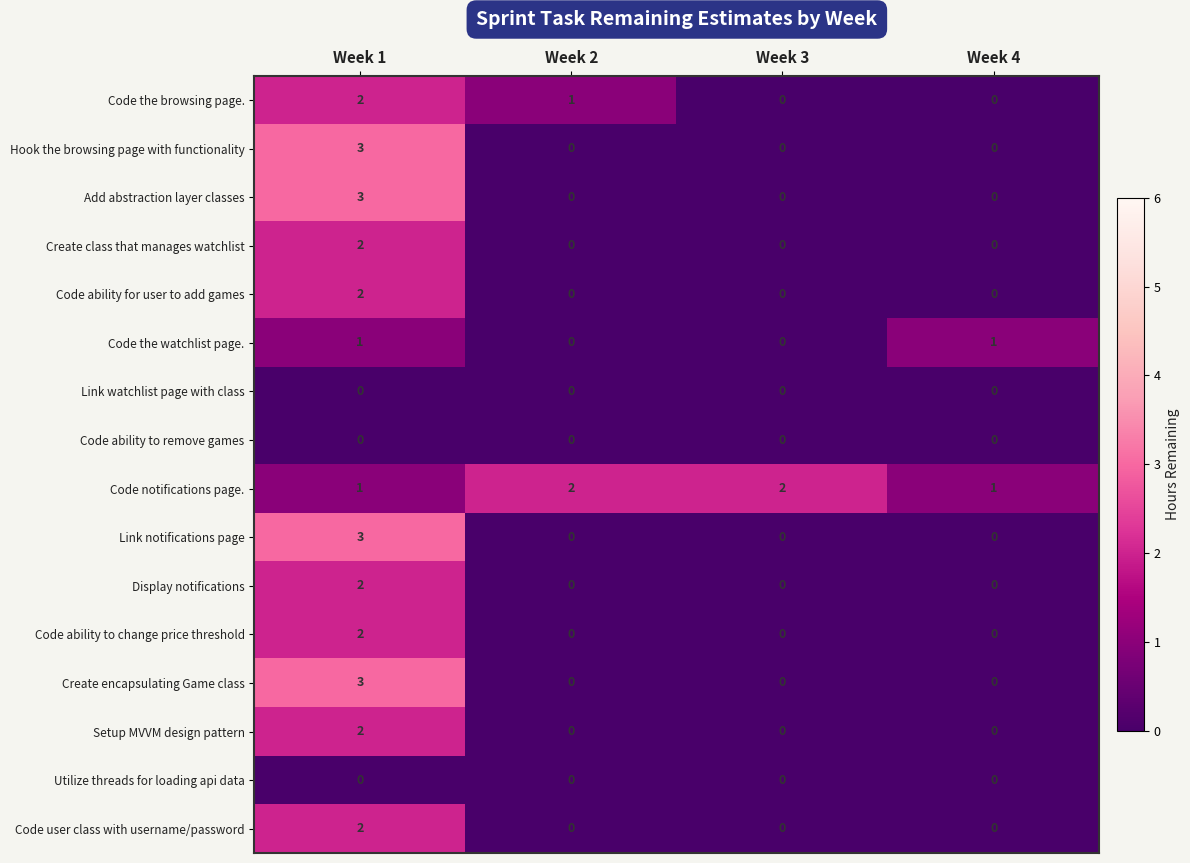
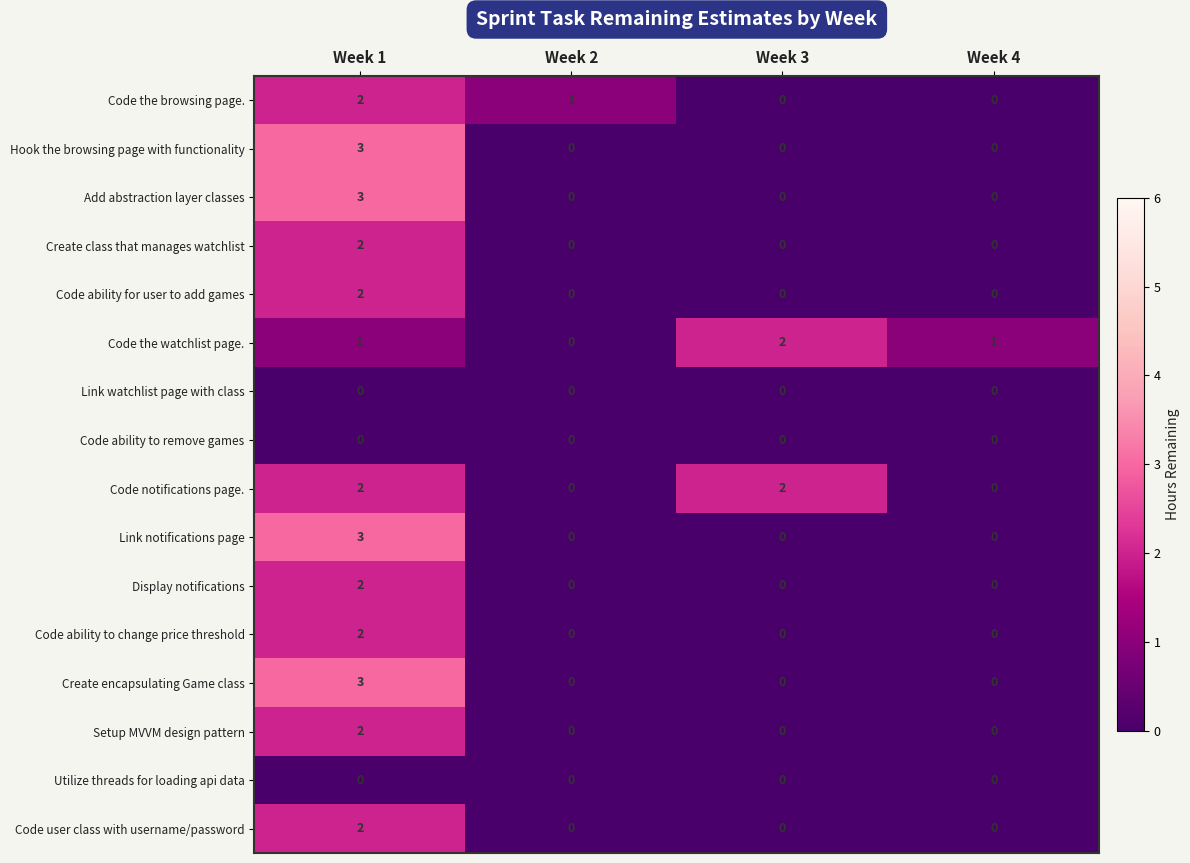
Code the watchlist page., Week 3: 0 -> 2
Code notifications page., Week 1: 1 -> 2
Code notifications page., Week 2: 2 -> 0
Code notifications page., Week 4: 1 -> 0
